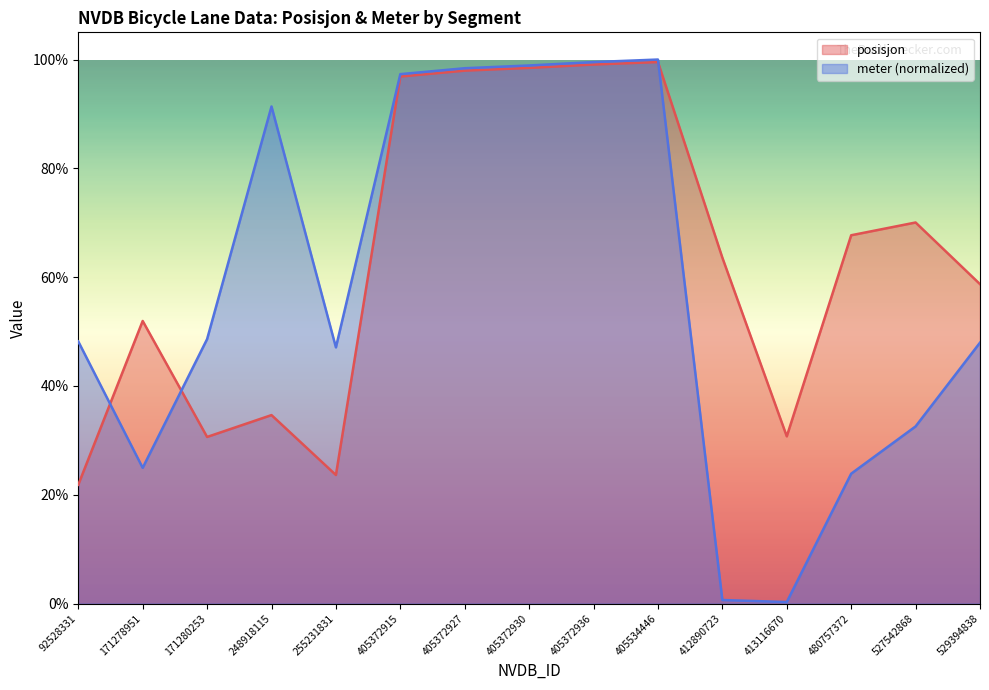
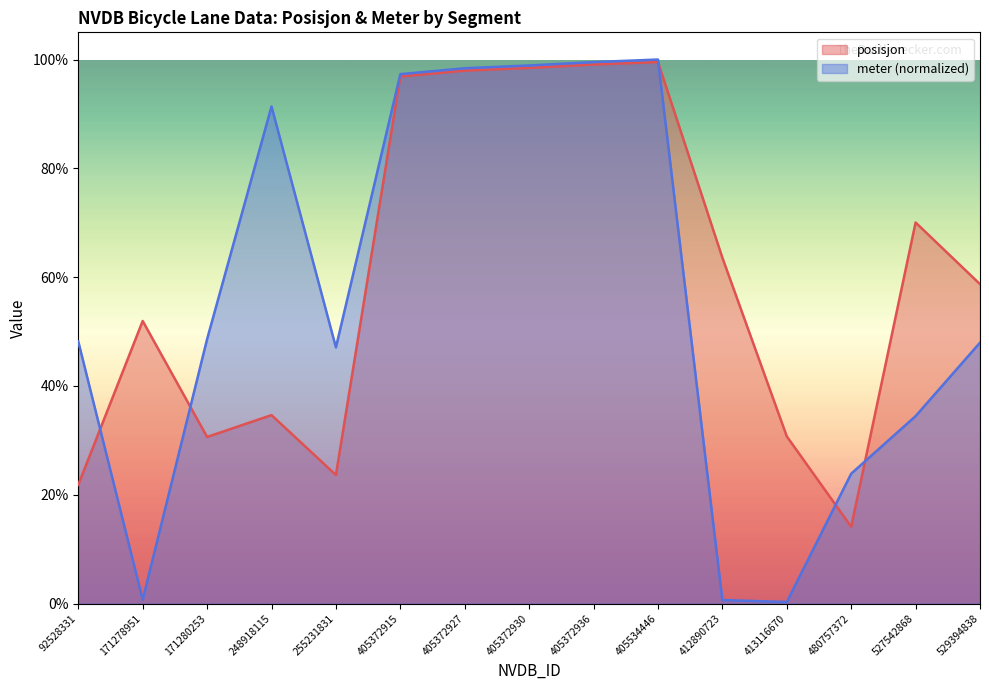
meter (normalized), 171278951: 25% -> 1%
posisjon, 480757372: 68% -> 14%
meter (normalized), 527542868: 33% -> 34%
